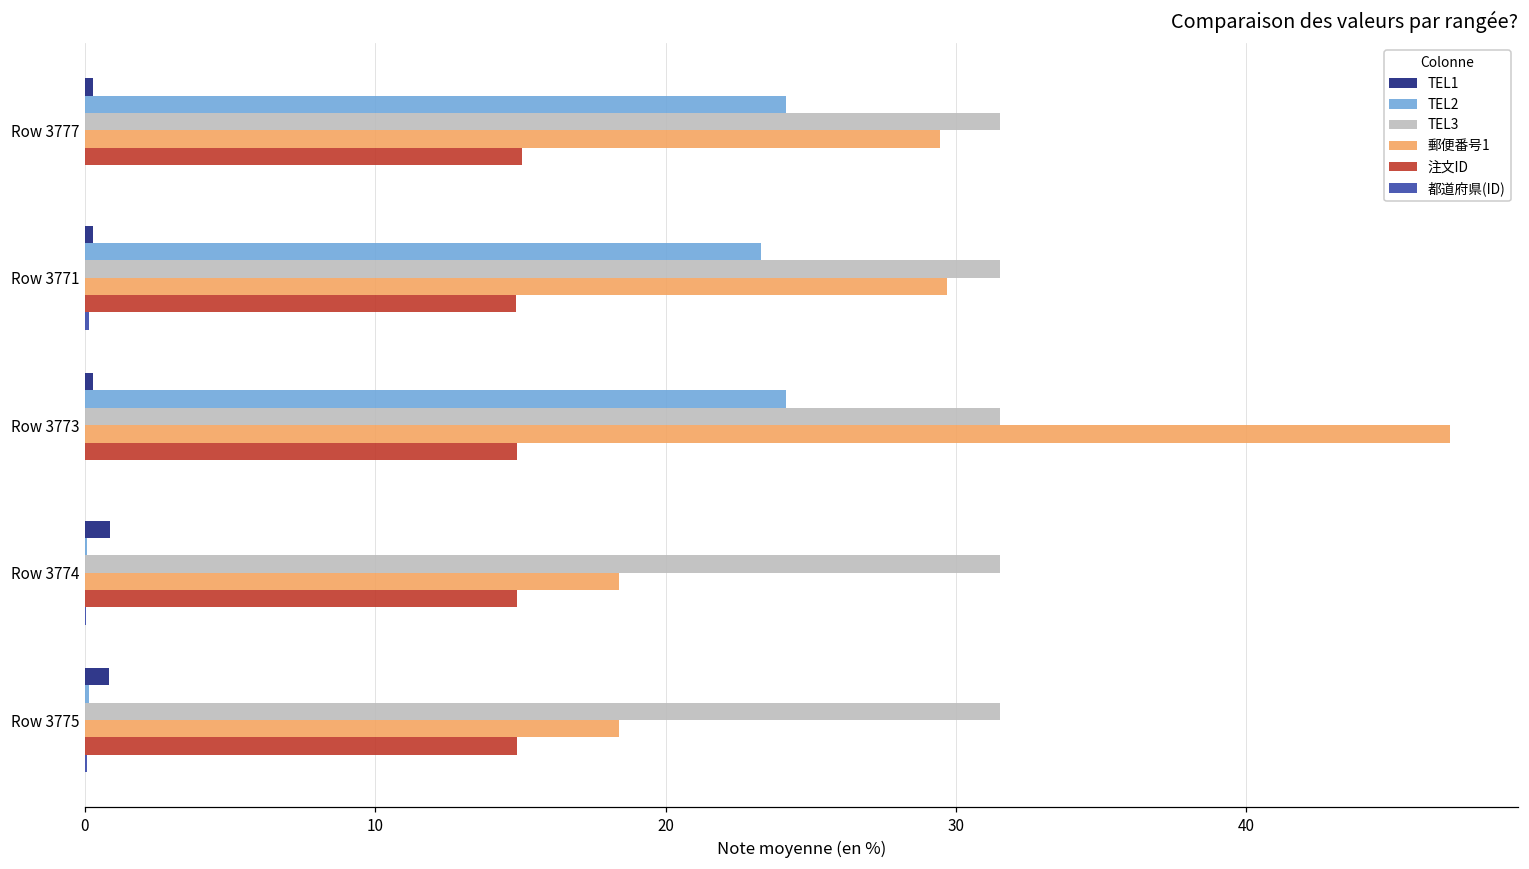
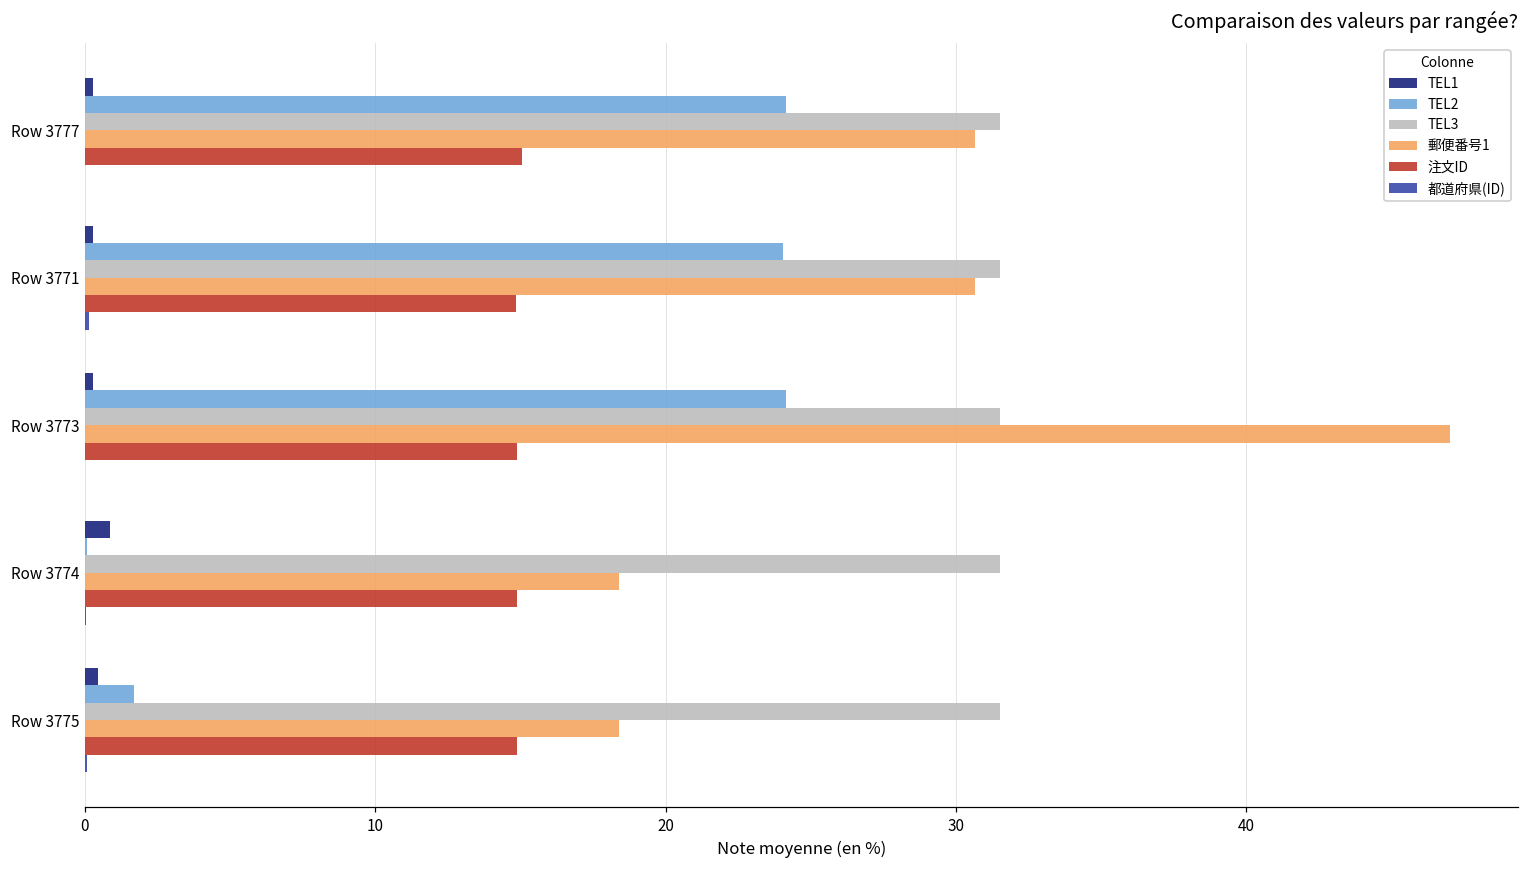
郵便番号1, Row 3777: 29.4 -> 30.7
TEL2, Row 3771: 23.3 -> 24.1
郵便番号1, Row 3771: 29.7 -> 30.7
TEL1, Row 3775: 0.8 -> 0.5
TEL2, Row 3775: 0.1 -> 1.7
